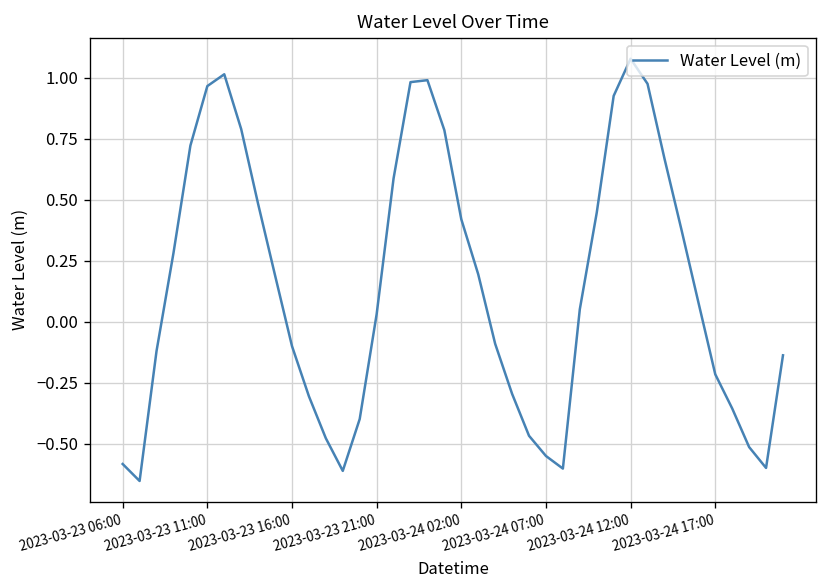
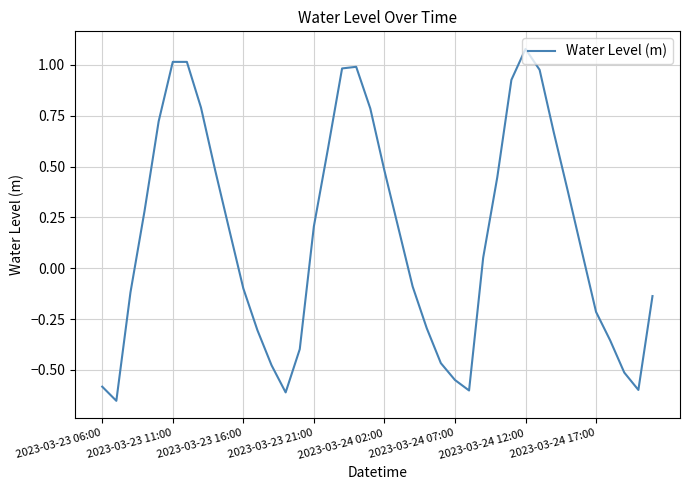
2023-03-23 11:00: 0.97 -> 1.01
2023-03-23 21:00: 0.03 -> 0.21
2023-03-24 02:00: 0.42 -> 0.48
